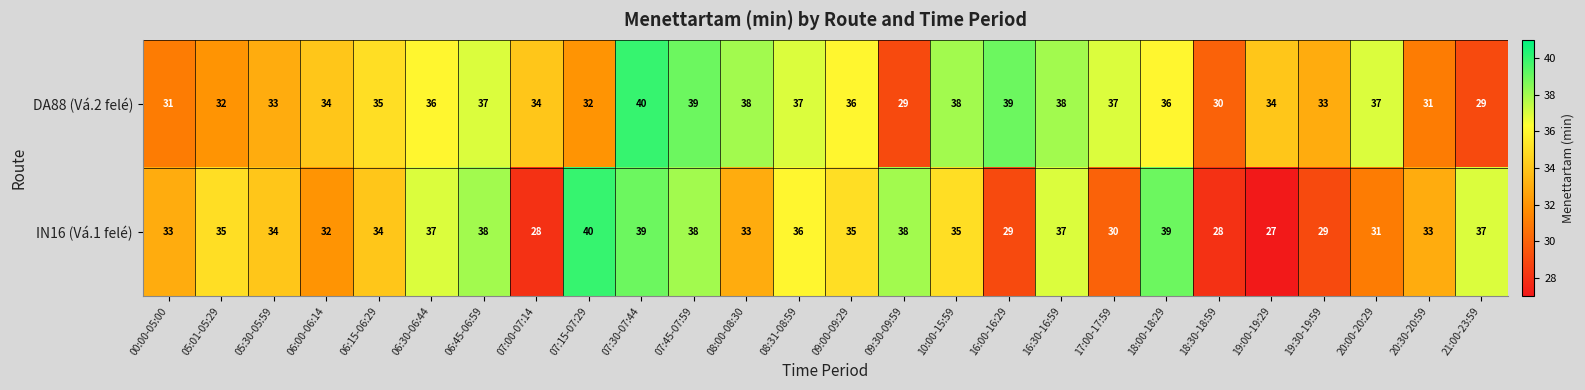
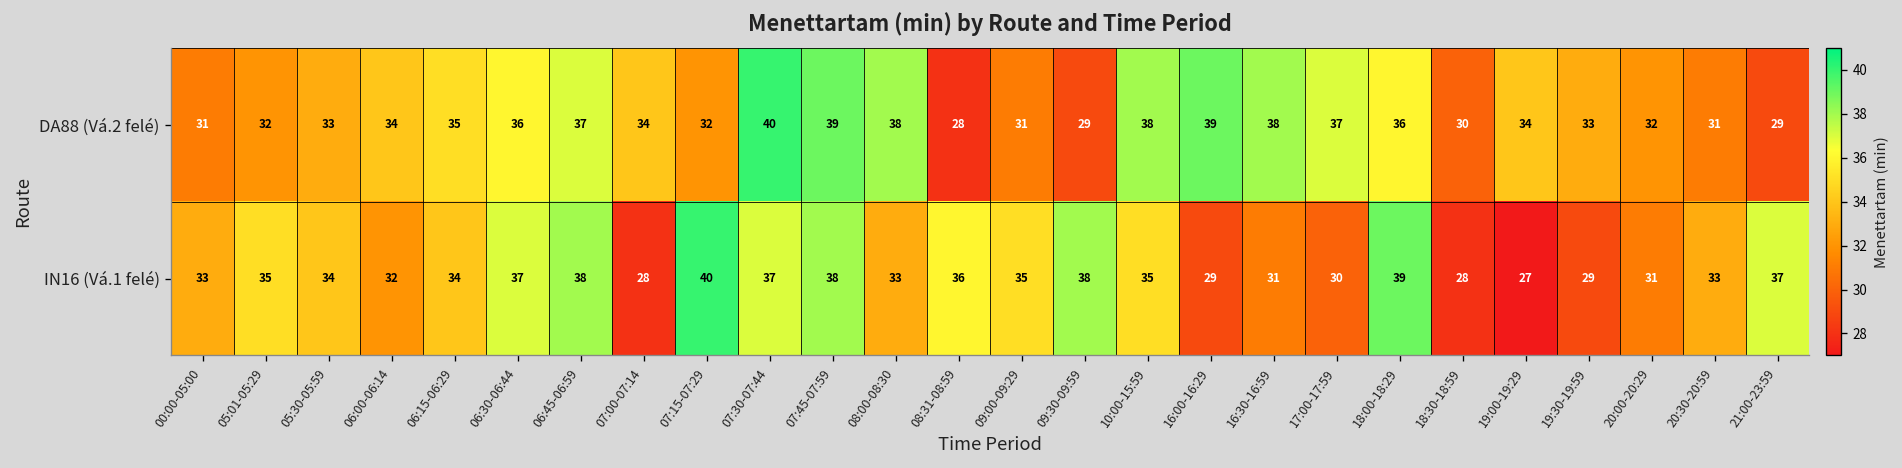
DA88 (Vá.2 felé), 08:31-08:59: 37 -> 28
DA88 (Vá.2 felé), 09:00-09:29: 36 -> 31
DA88 (Vá.2 felé), 20:00-20:29: 37 -> 32
IN16 (Vá.1 felé), 07:30-07:44: 39 -> 37
IN16 (Vá.1 felé), 16:30-16:59: 37 -> 31
